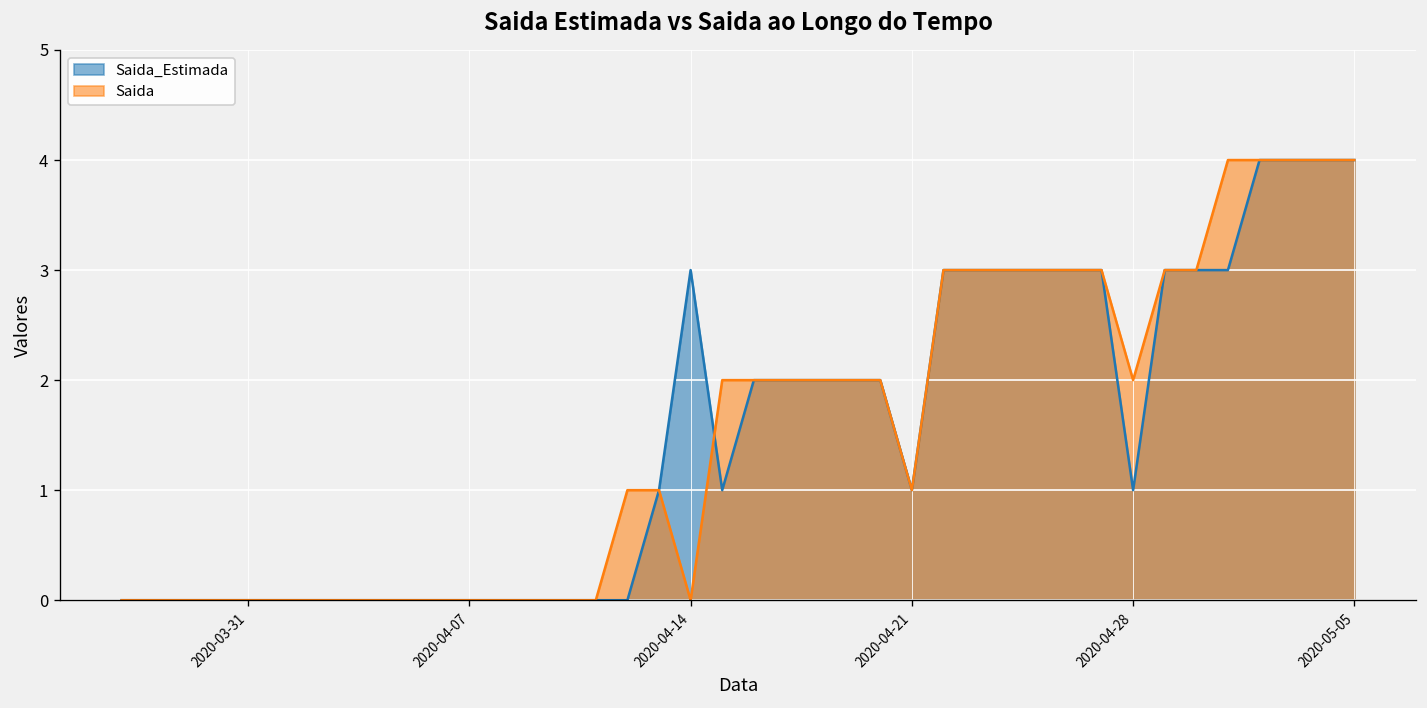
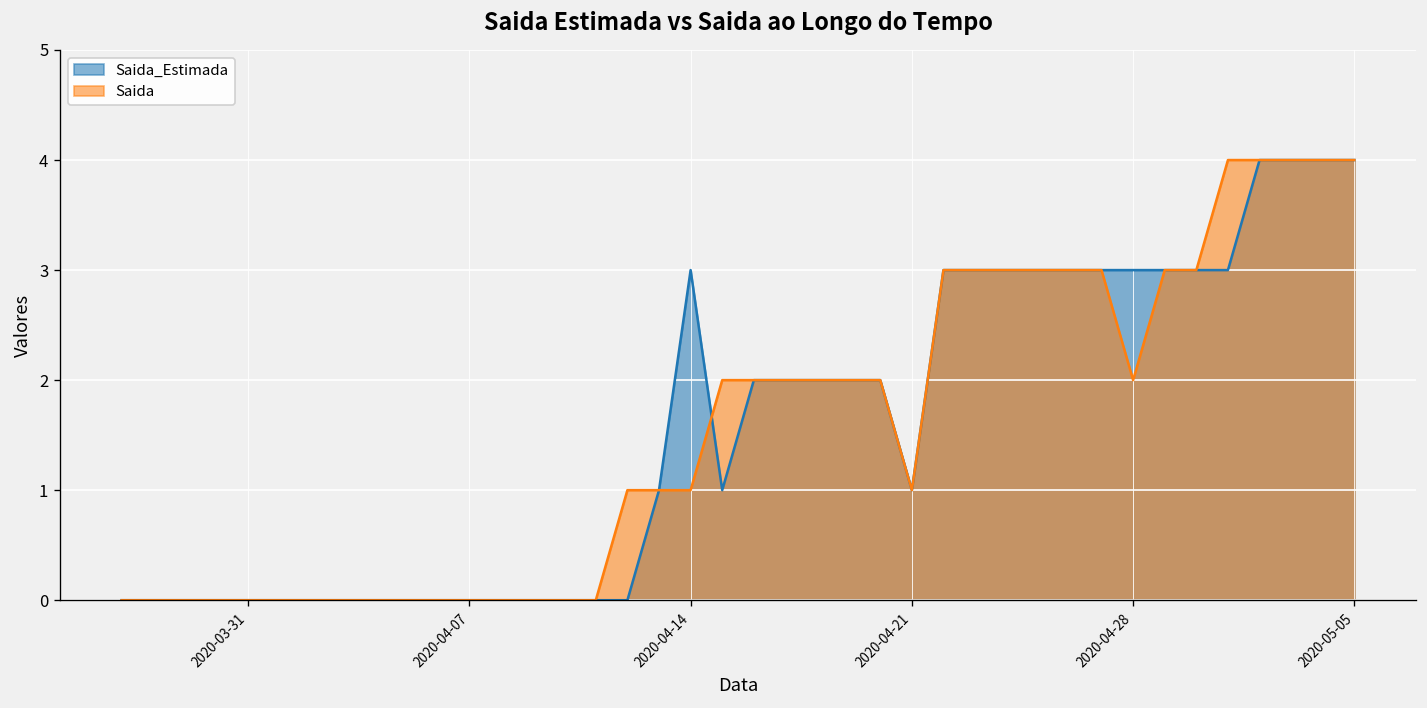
Saida, 2020-04-14: 0 -> 1
Saida_Estimada, 2020-04-28: 1 -> 3
